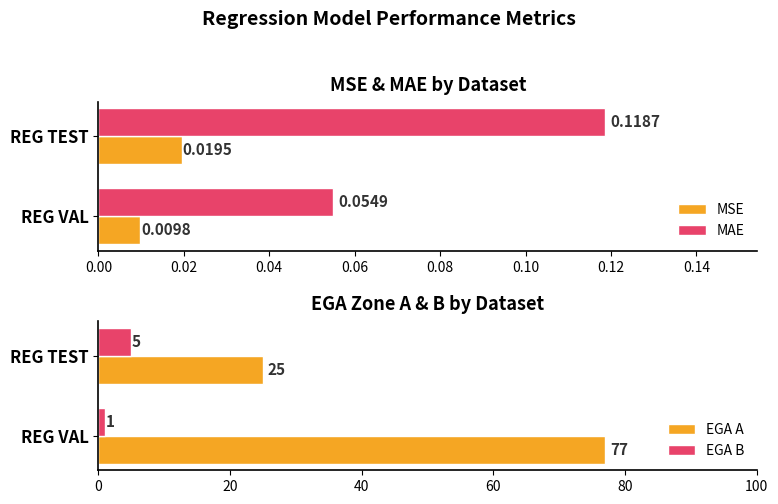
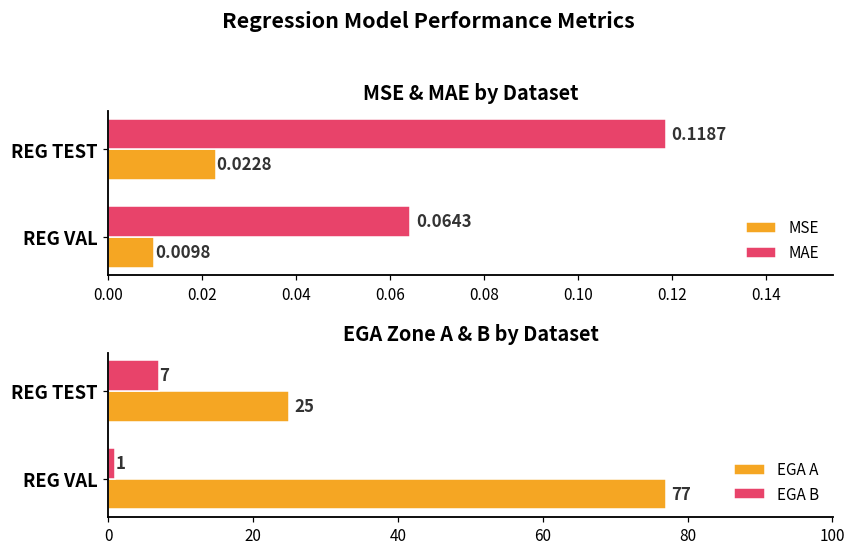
MSE & MAE by Dataset, MSE, REG TEST: 0.0195 -> 0.0228
MSE & MAE by Dataset, MAE, REG VAL: 0.0549 -> 0.0643
EGA Zone A & B by Dataset, EGA B, REG TEST: 5 -> 7
